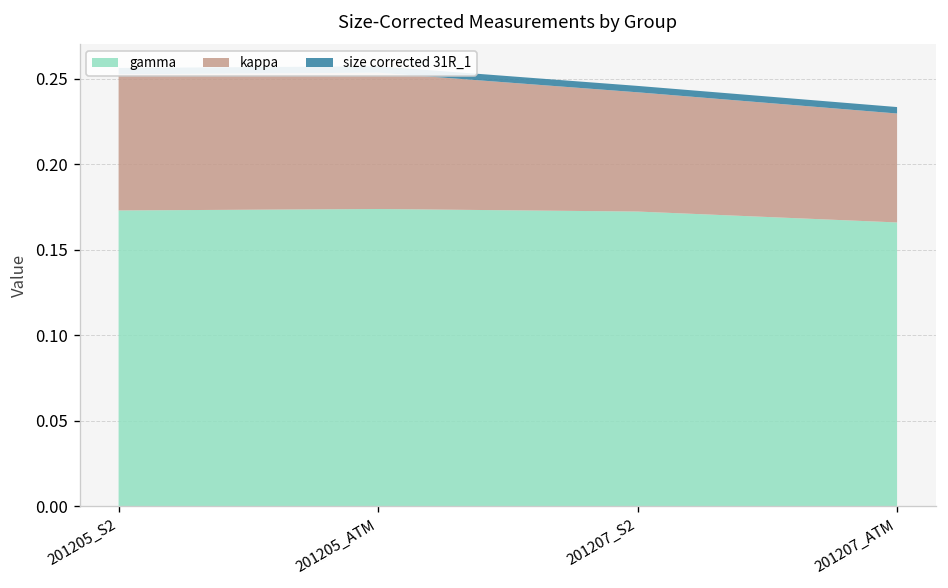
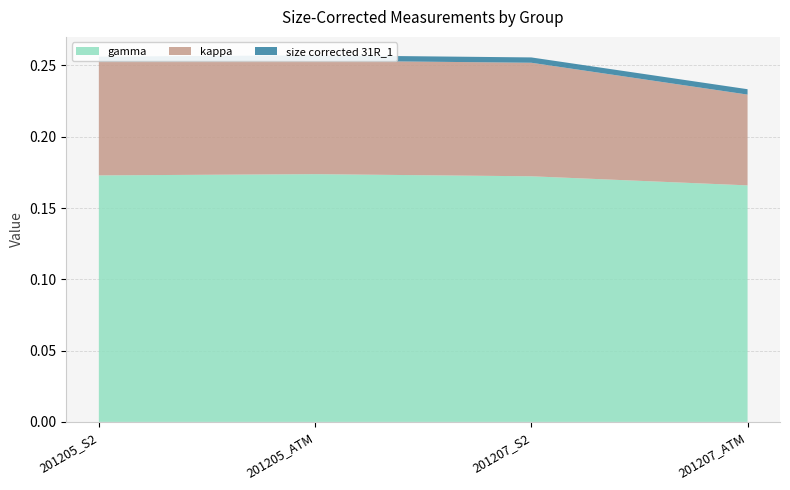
kappa, 201207_S2: 0.070 -> 0.080
